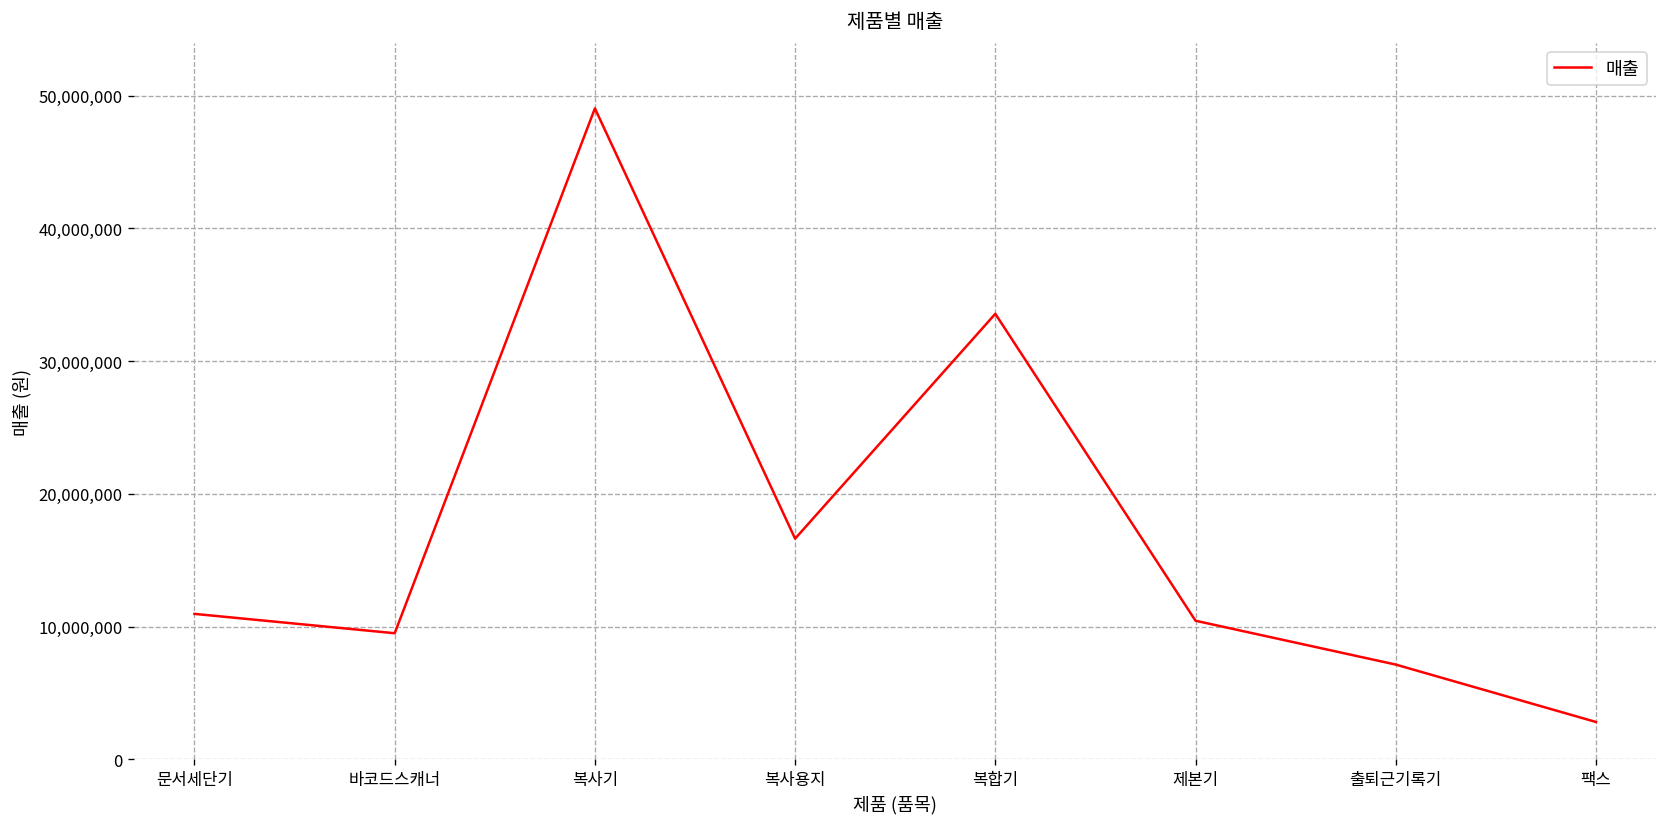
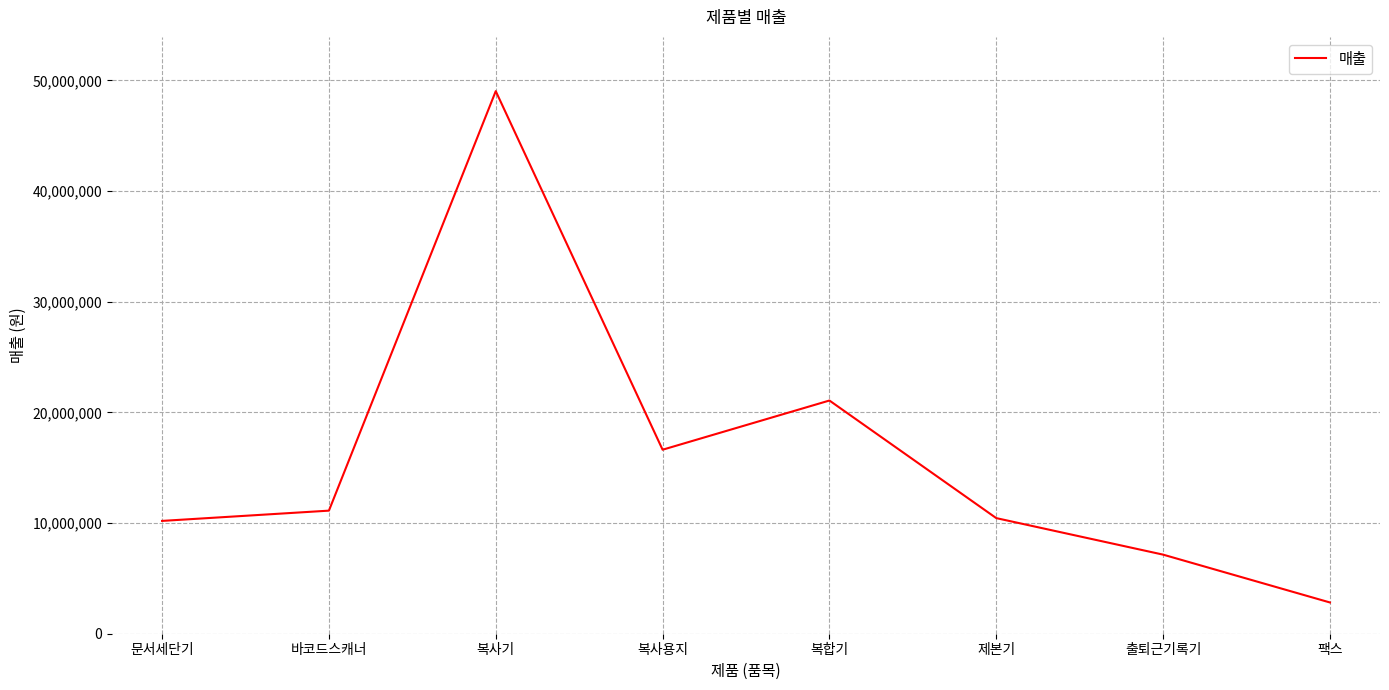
문서세단기: 11,000,000 -> 10,200,000
바코드스캐너: 9,500,000 -> 11,100,000
복합기: 33,600,000 -> 21,100,000
